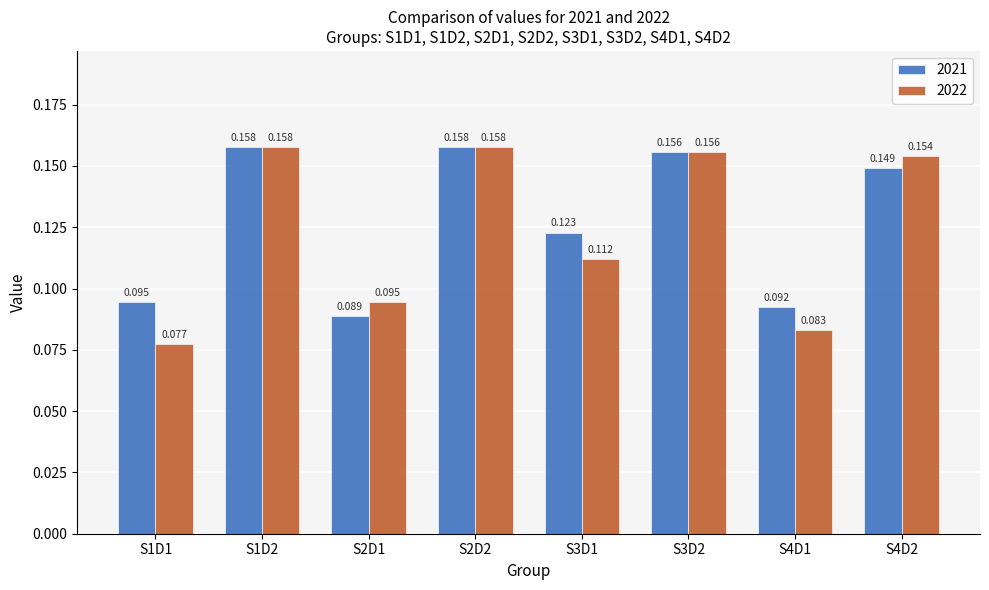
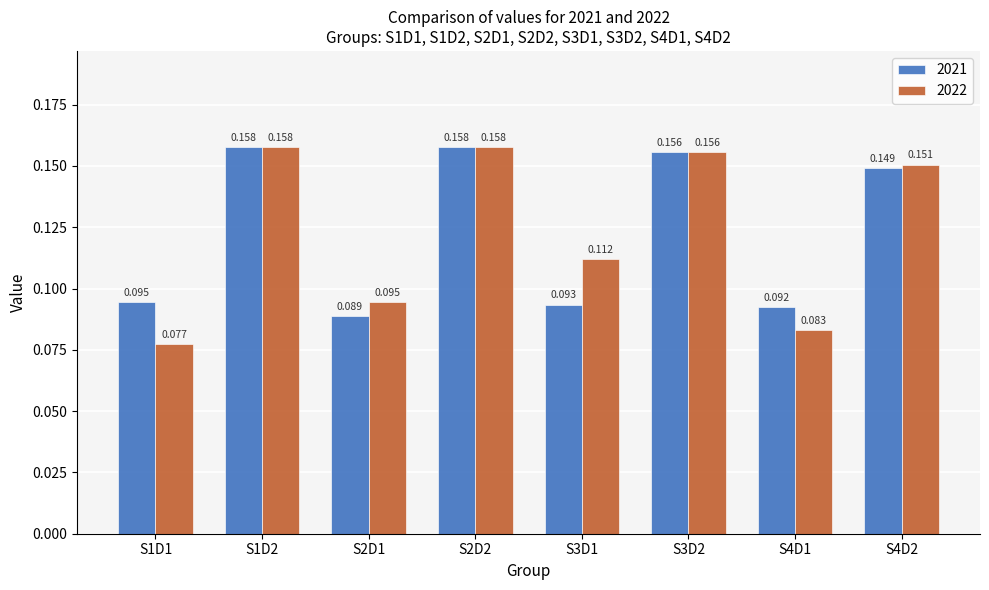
2021, S3D1: 0.123 -> 0.093
2022, S4D2: 0.154 -> 0.151
